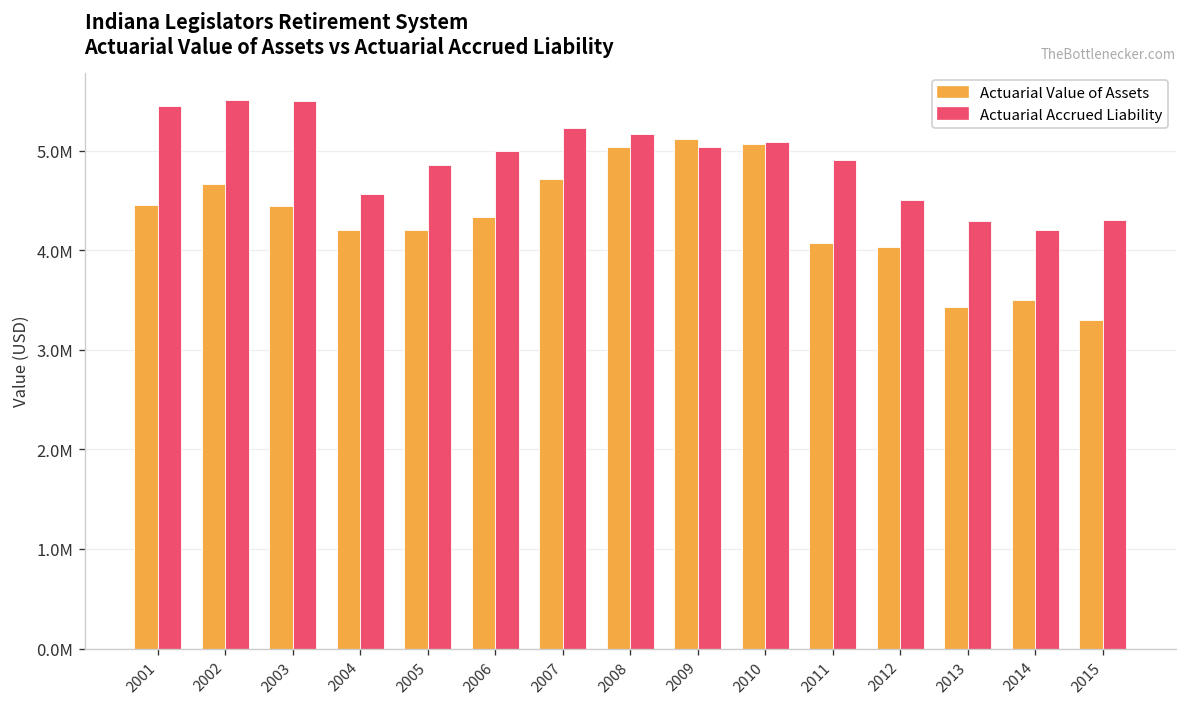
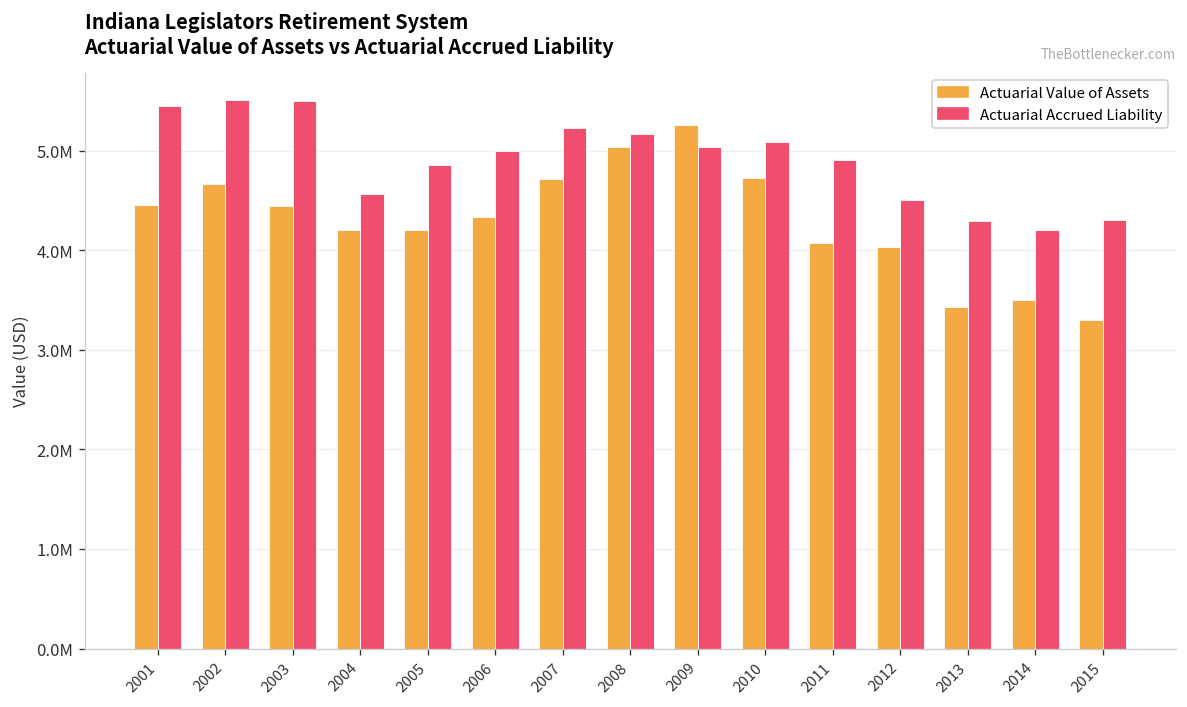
Actuarial Value of Assets, 2009: 5100000 -> 5300000
Actuarial Value of Assets, 2010: 5100000 -> 4700000
